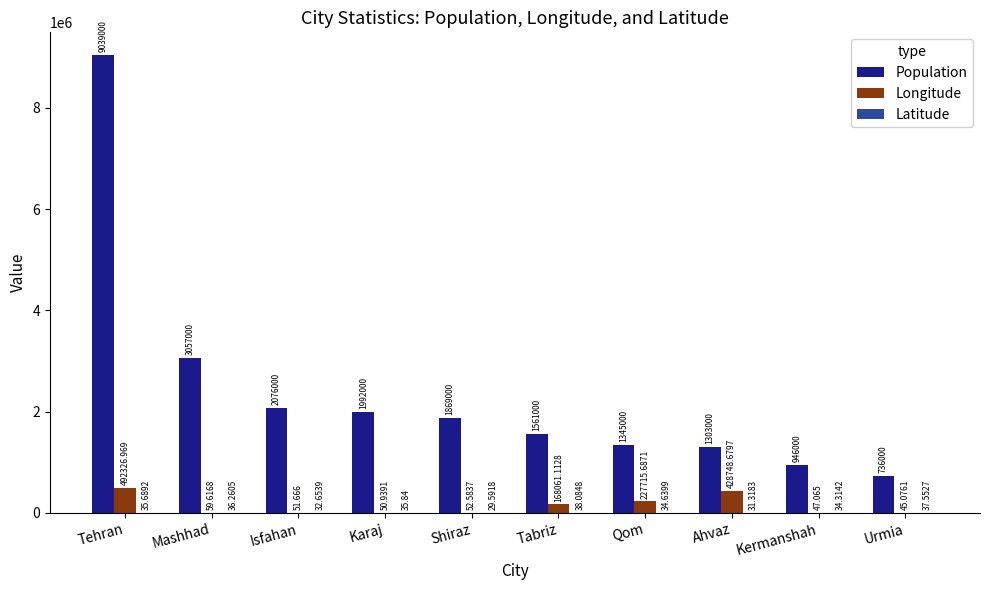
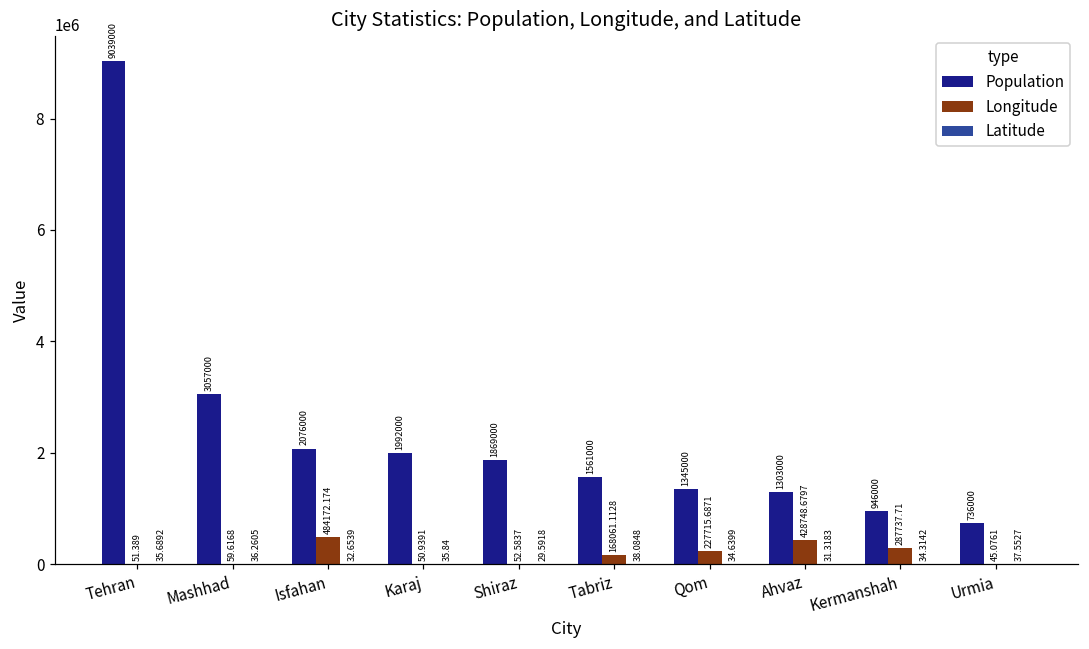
Longitude, Tehran: 492326.969 -> 51.389
Longitude, Isfahan: 51.666 -> 484172.174
Longitude, Kermanshah: 47.065 -> 287737.71
